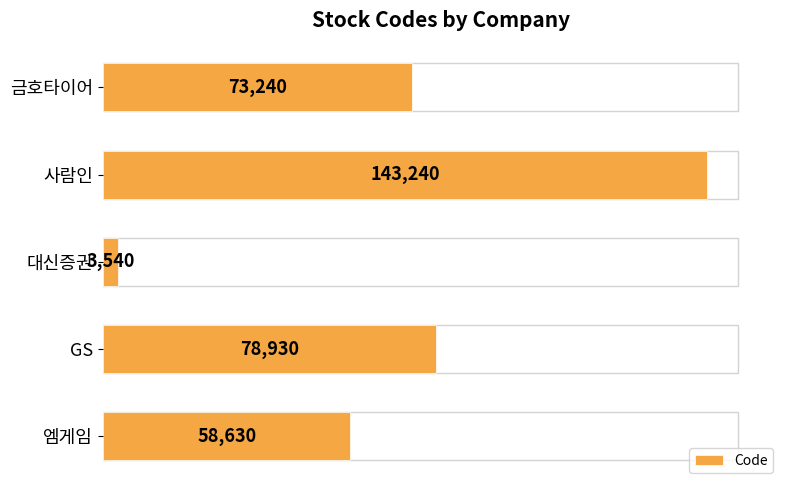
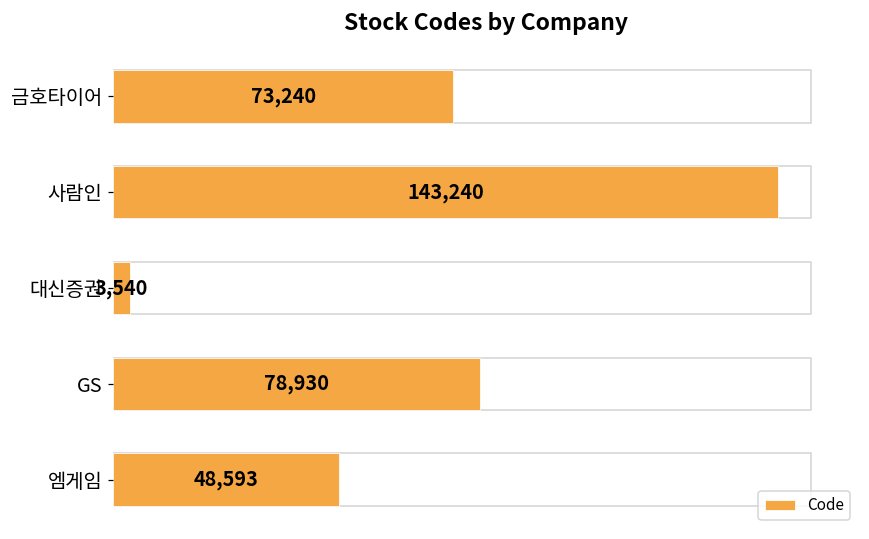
엠게임: 58,630 -> 48,593
